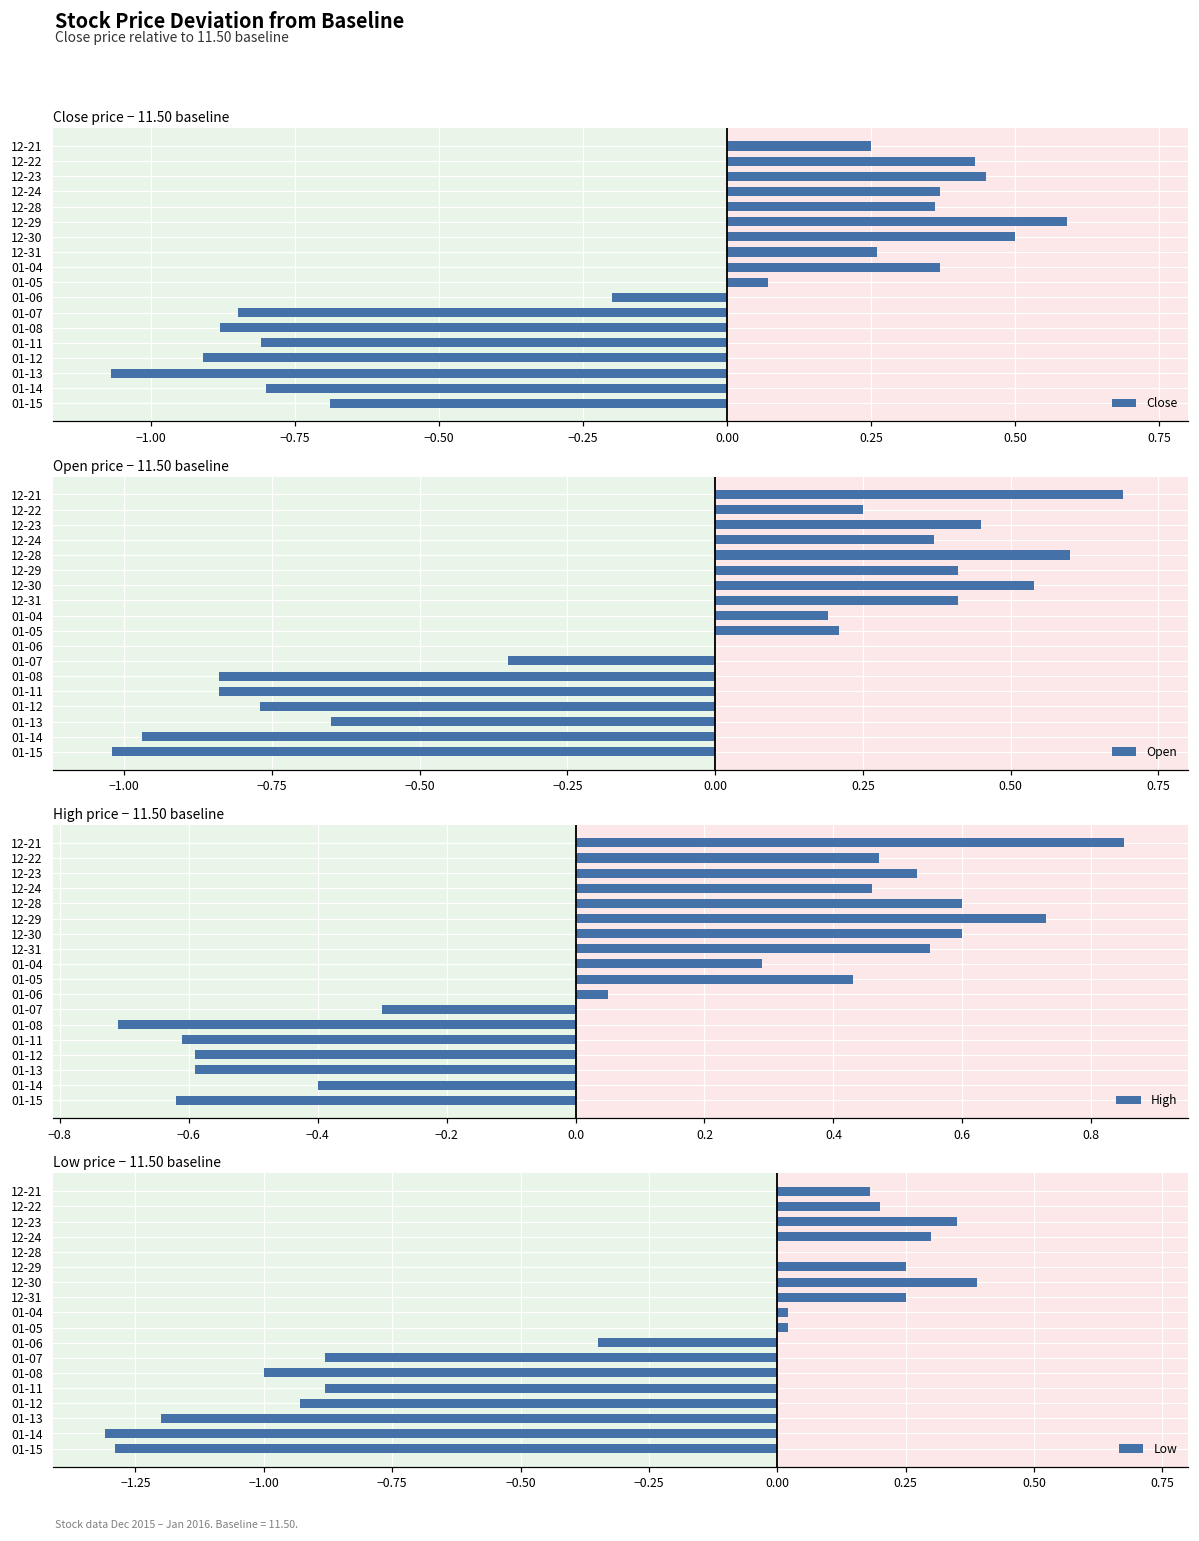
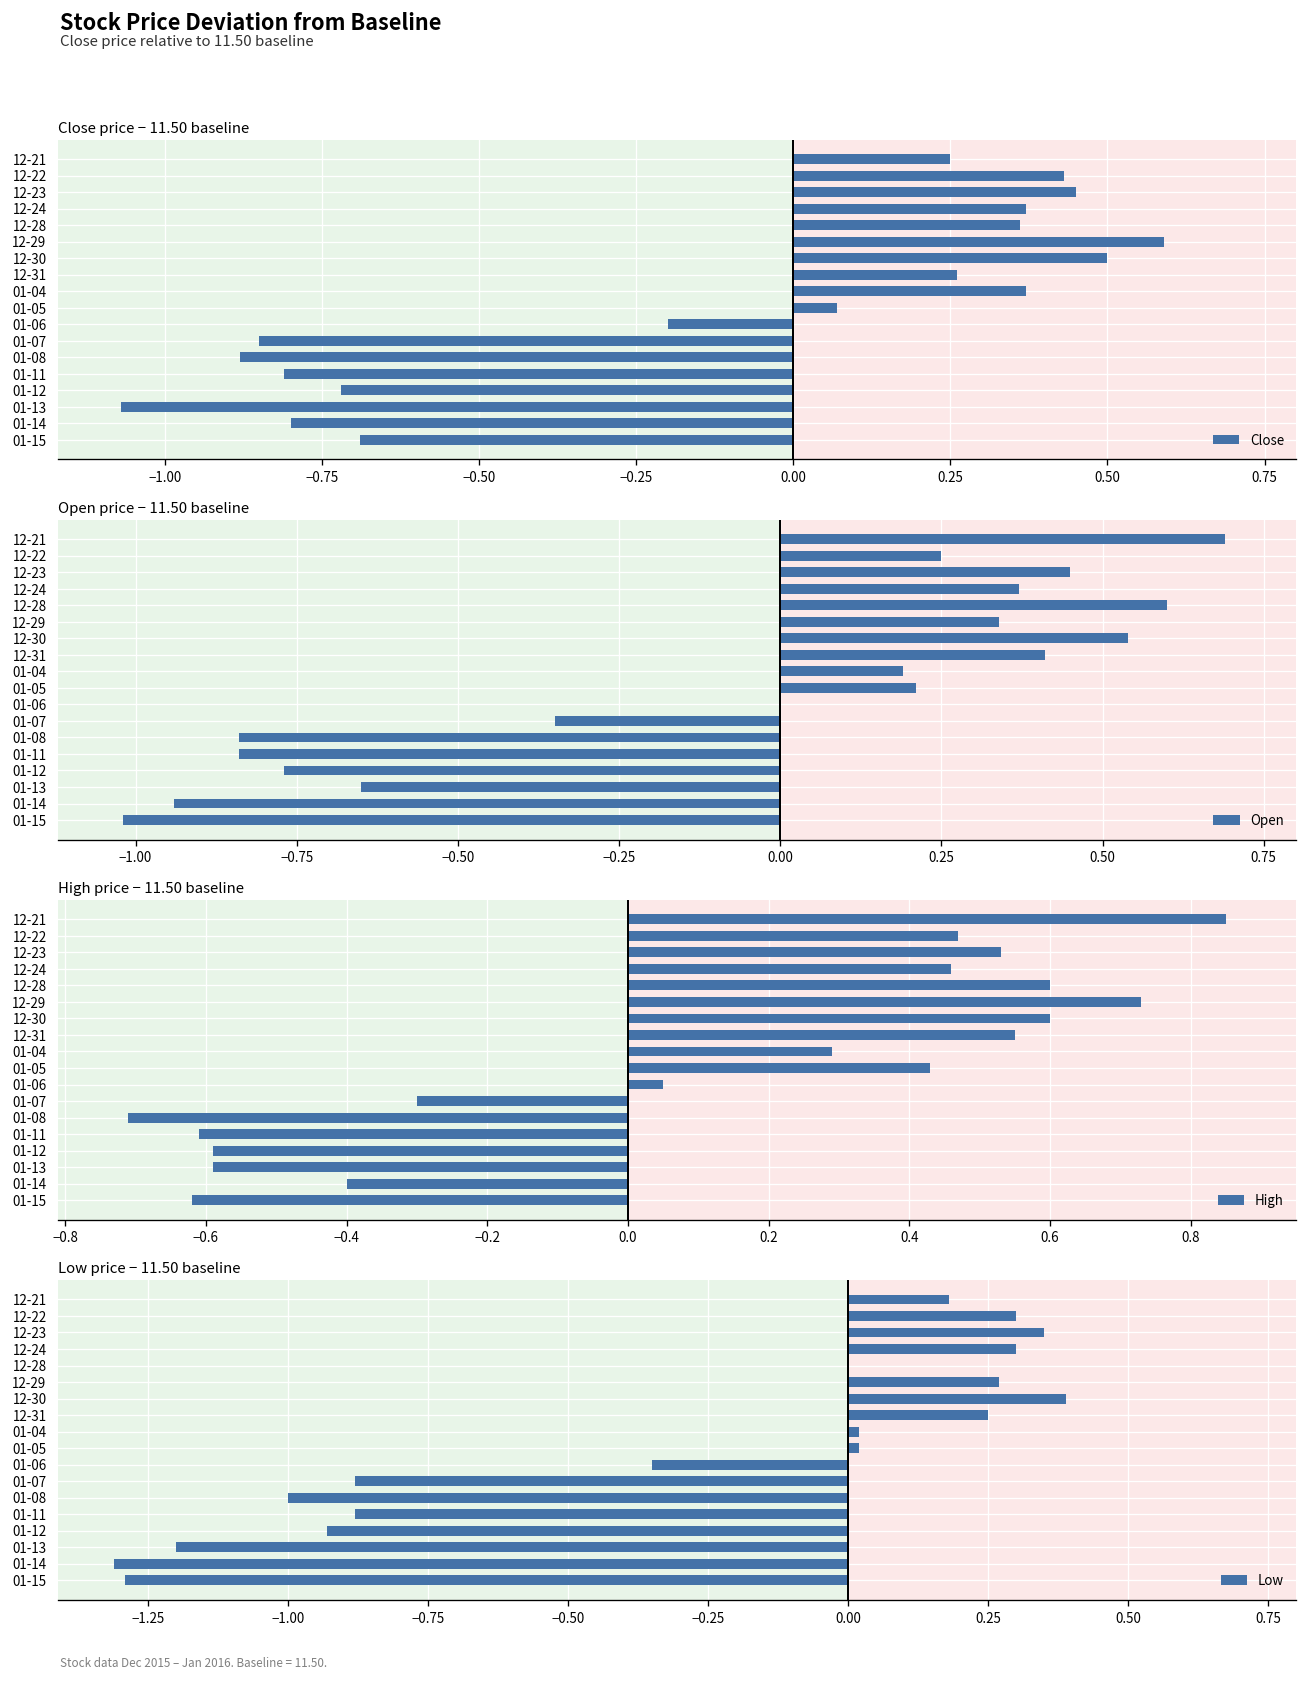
Close price − 11.50 baseline, 01-12: -0.91 -> -0.72
Open price − 11.50 baseline, 12-29: 0.41 -> 0.34
Open price − 11.50 baseline, 01-14: -0.97 -> -0.94
Low price − 11.50 baseline, 12-22: 0.20 -> 0.30
Low price − 11.50 baseline, 12-29: 0.25 -> 0.27
